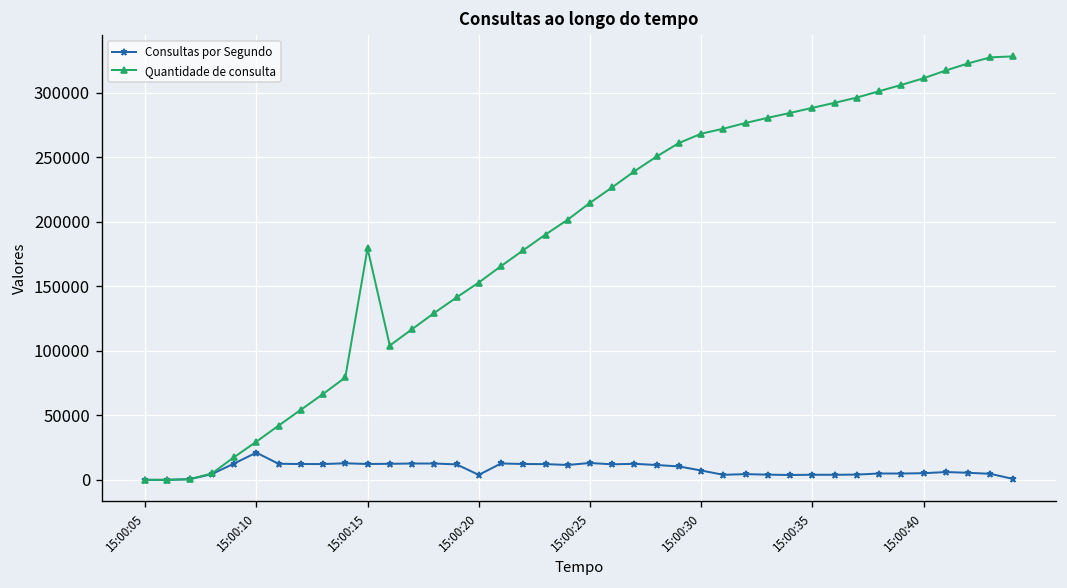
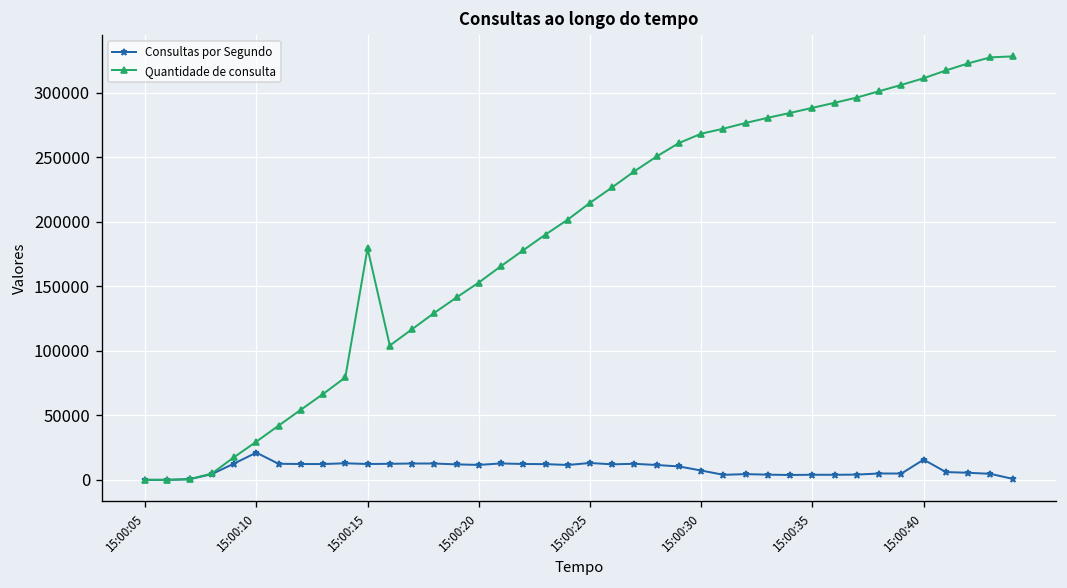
Consultas por Segundo, 15:00:20: 4000 -> 12000
Consultas por Segundo, 15:00:40: 5000 -> 16000
